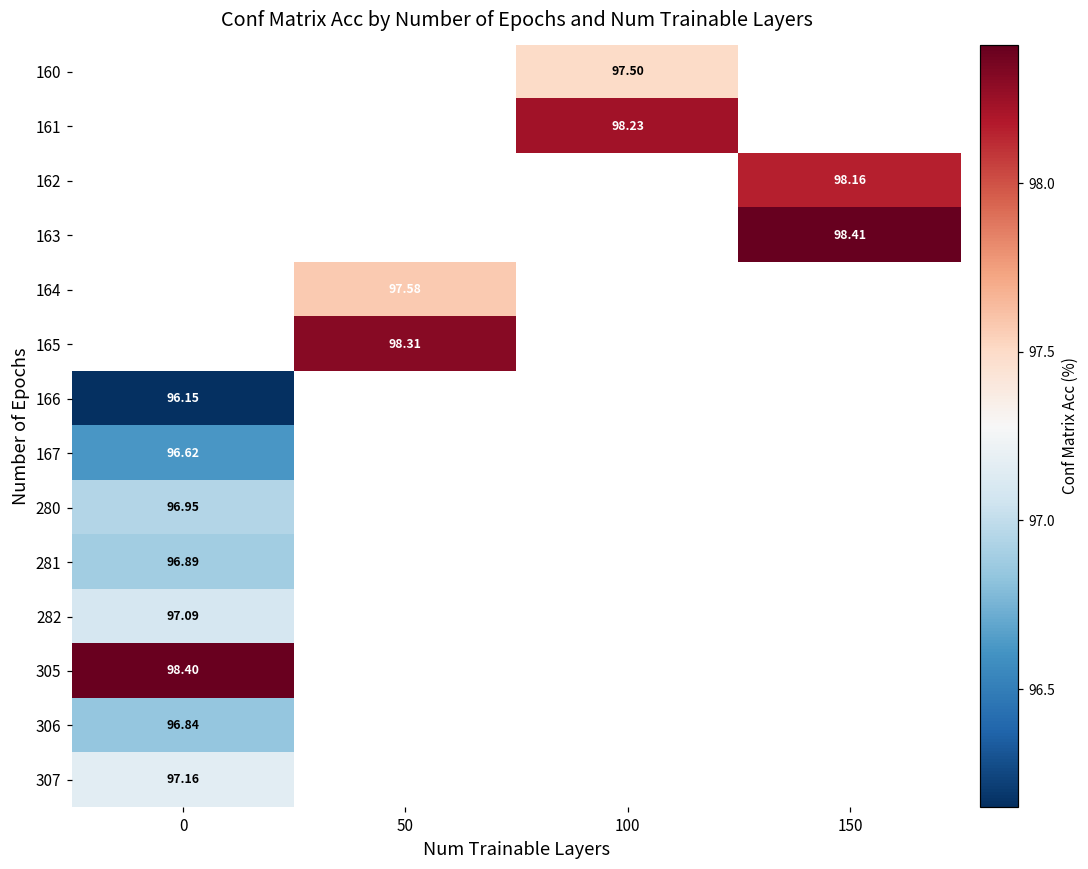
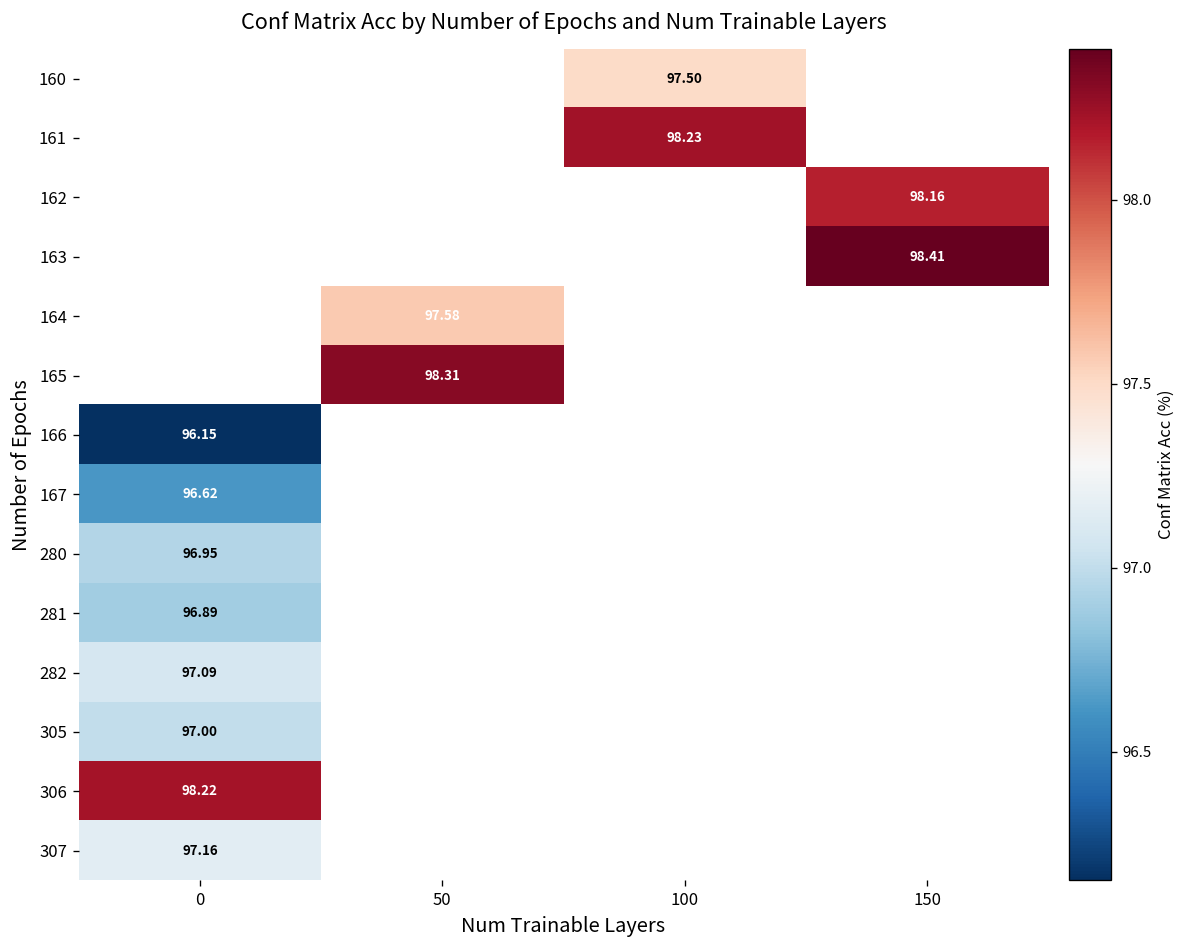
305, 0: 98.40 -> 97.00
306, 0: 96.84 -> 98.22
